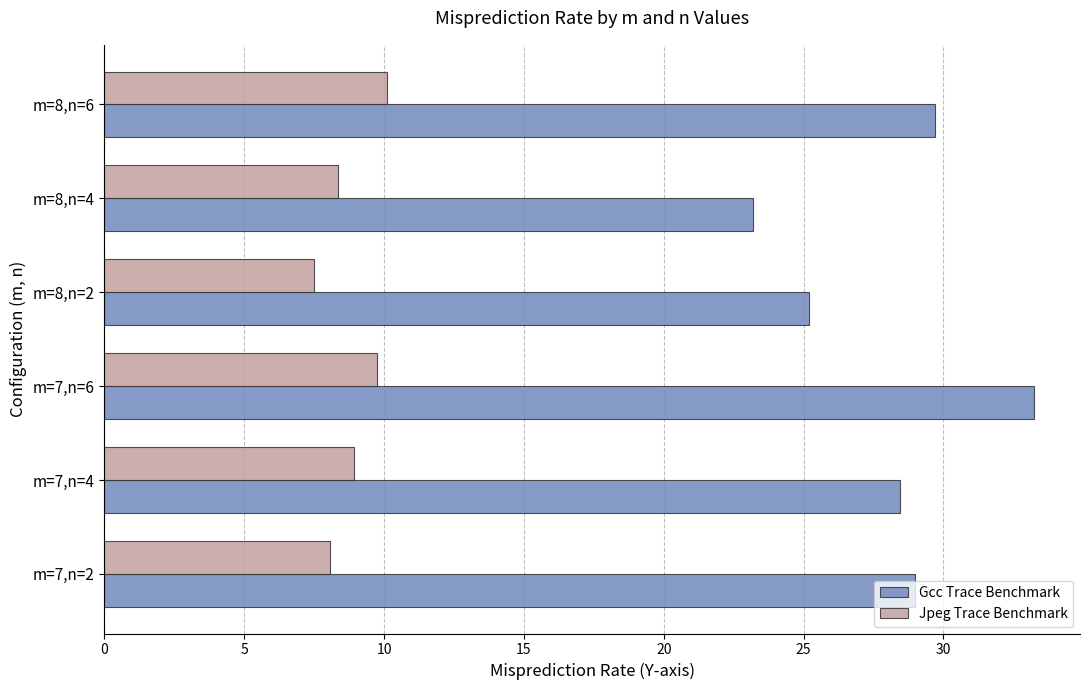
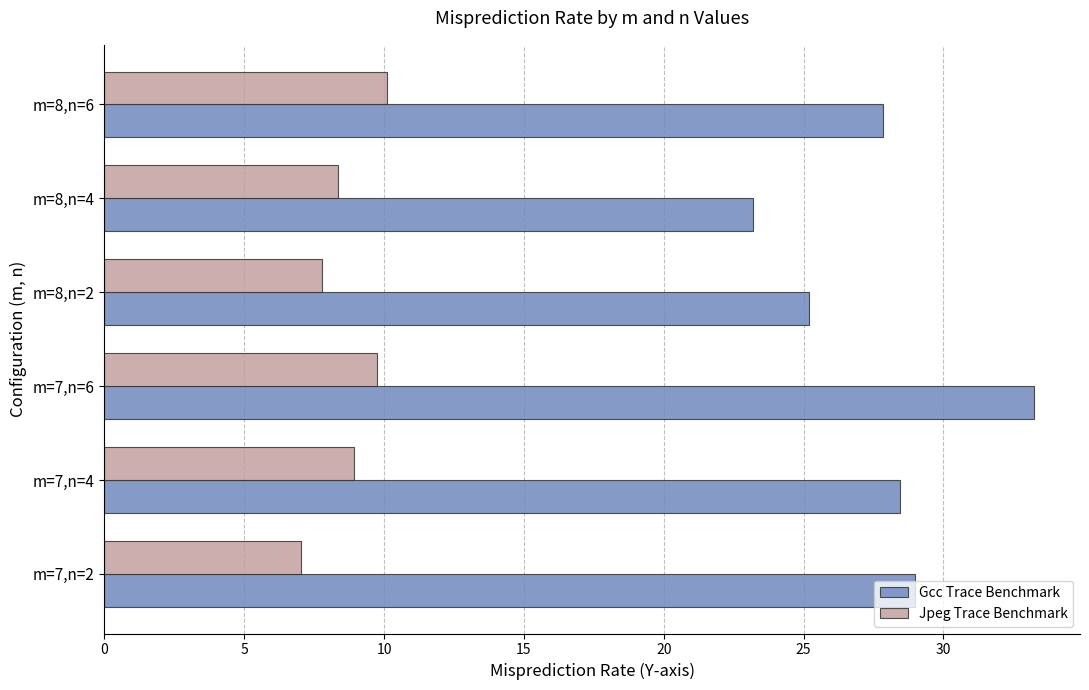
Gcc Trace Benchmark, m=8,n=6: 29.7 -> 27.8
Jpeg Trace Benchmark, m=8,n=2: 7.5 -> 7.8
Jpeg Trace Benchmark, m=7,n=2: 8.1 -> 7.0
